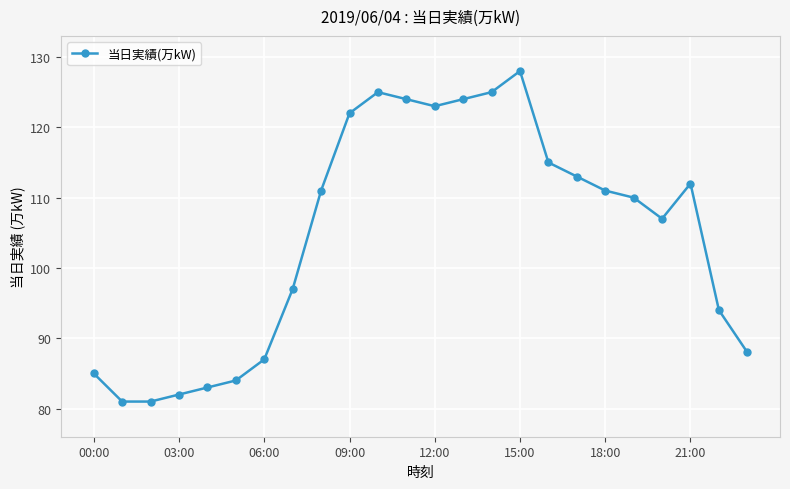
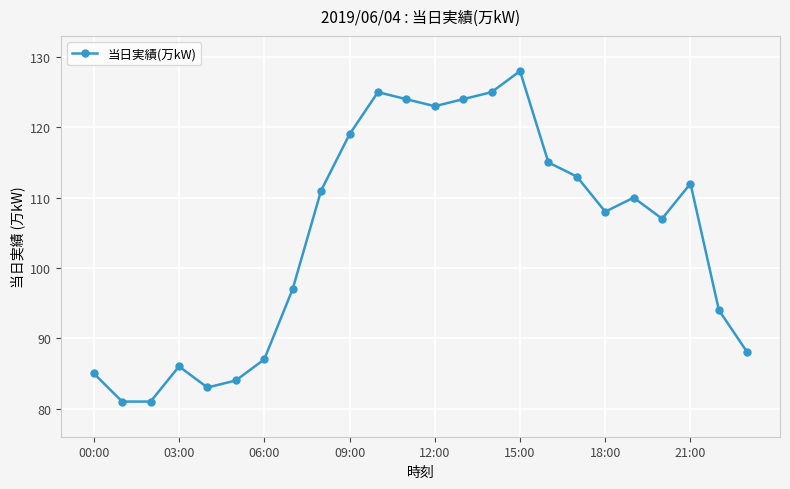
03:00: 82 -> 86
09:00: 122 -> 119
18:00: 111 -> 108
